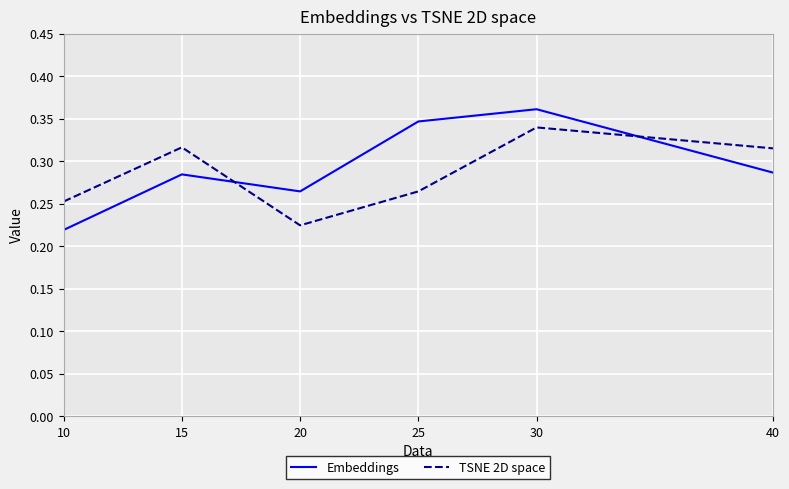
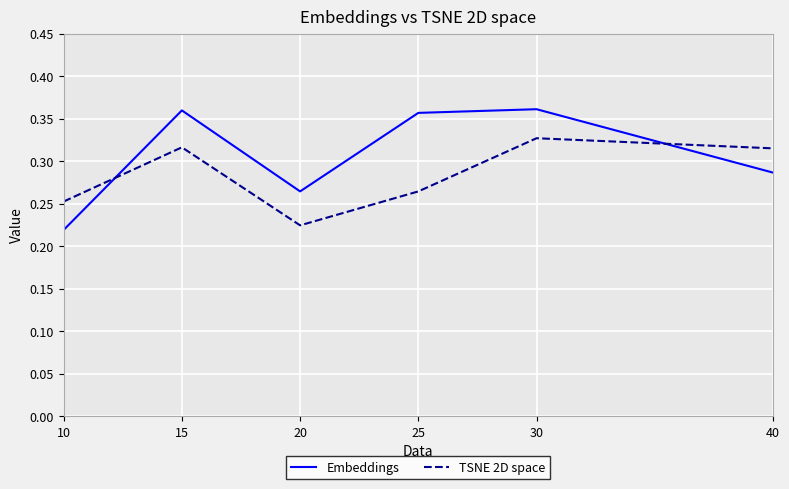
Embeddings, 15: 0.28 -> 0.36
Embeddings, 25: 0.35 -> 0.36
TSNE 2D space, 30: 0.34 -> 0.33
